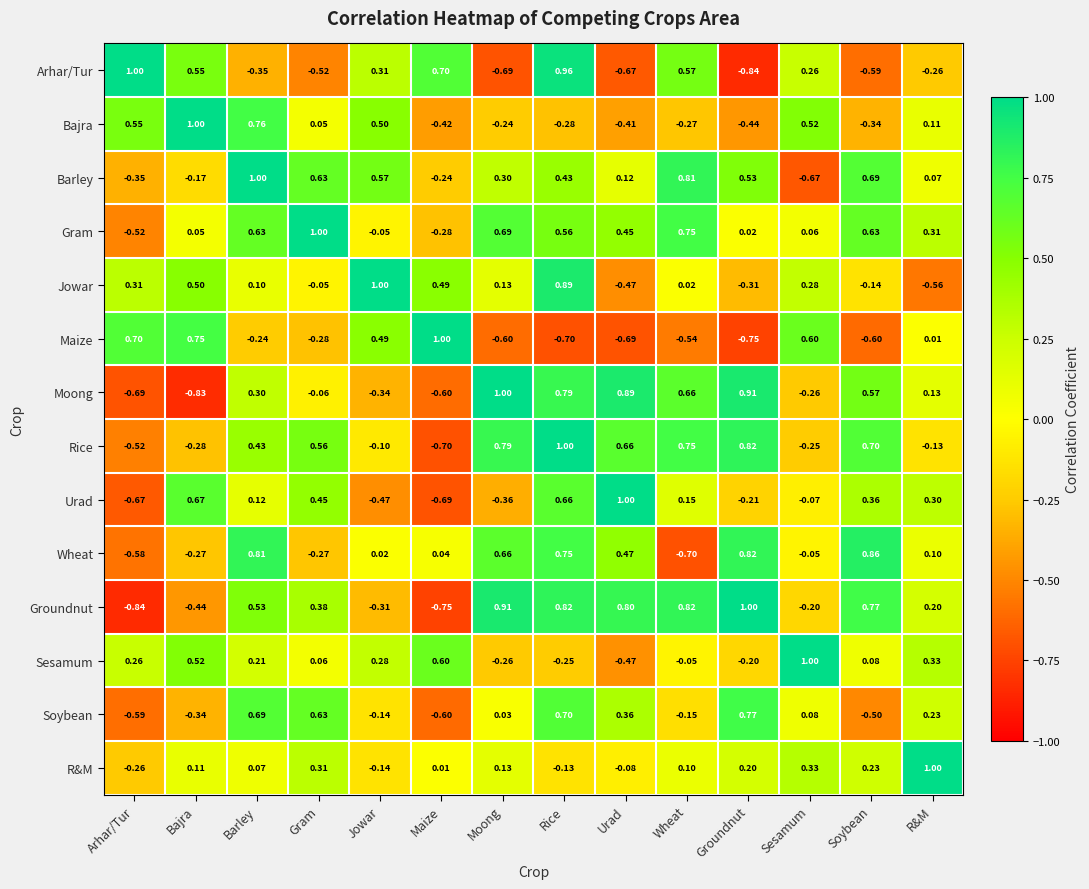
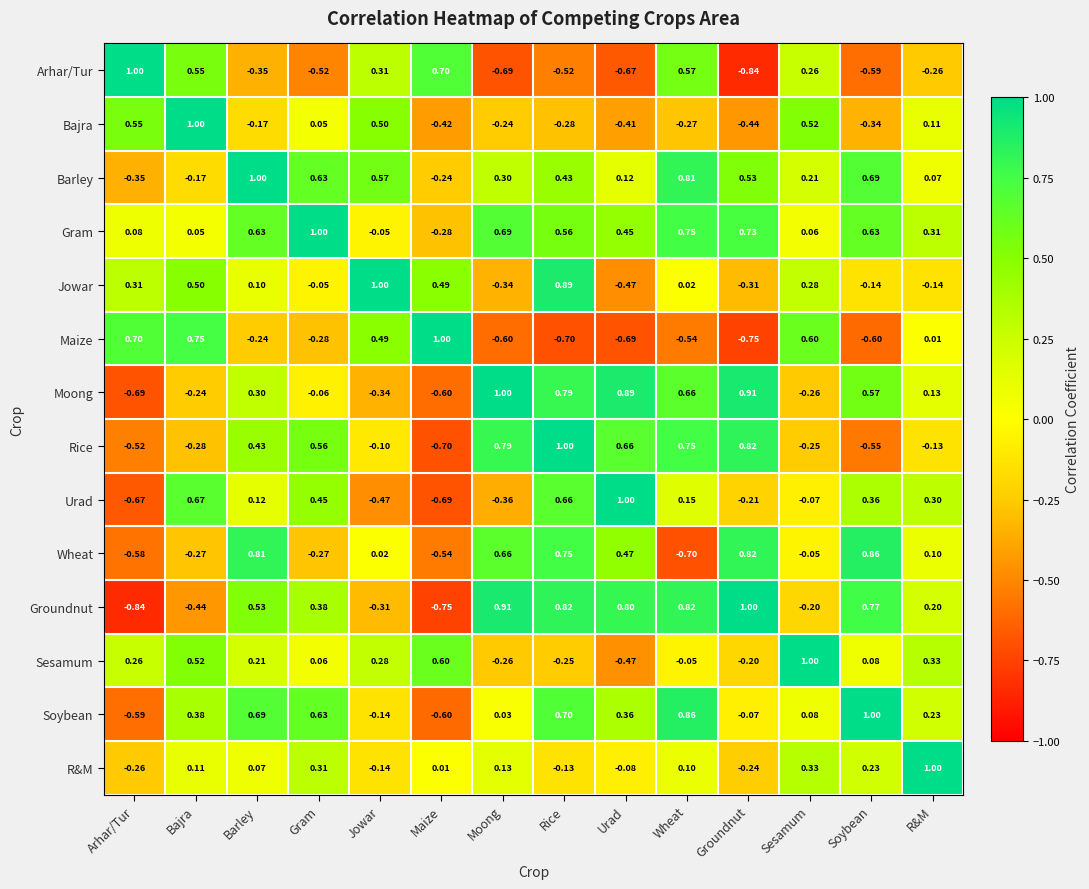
Arhar/Tur, Rice: 0.96 -> -0.52
Bajra, Barley: 0.76 -> -0.17
Barley, Sesamum: -0.67 -> 0.21
Gram, Arhar/Tur: -0.52 -> 0.08
Gram, Groundnut: 0.02 -> 0.73
Jowar, Moong: 0.13 -> -0.34
Jowar, R&M: -0.56 -> -0.14
Moong, Bajra: -0.83 -> -0.24
Rice, Soybean: 0.70 -> -0.55
Wheat, Maize: 0.04 -> -0.54
Soybean, Bajra: -0.34 -> 0.38
Soybean, Wheat: -0.15 -> 0.86
Soybean, Groundnut: 0.77 -> -0.07
Soybean, Soybean: -0.50 -> 1.00
R&M, Groundnut: 0.20 -> -0.24
